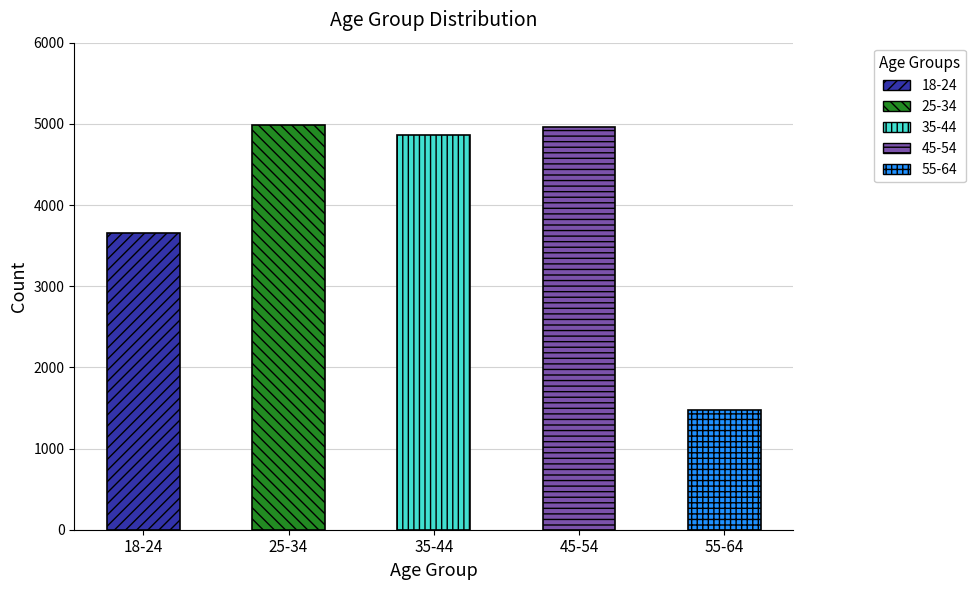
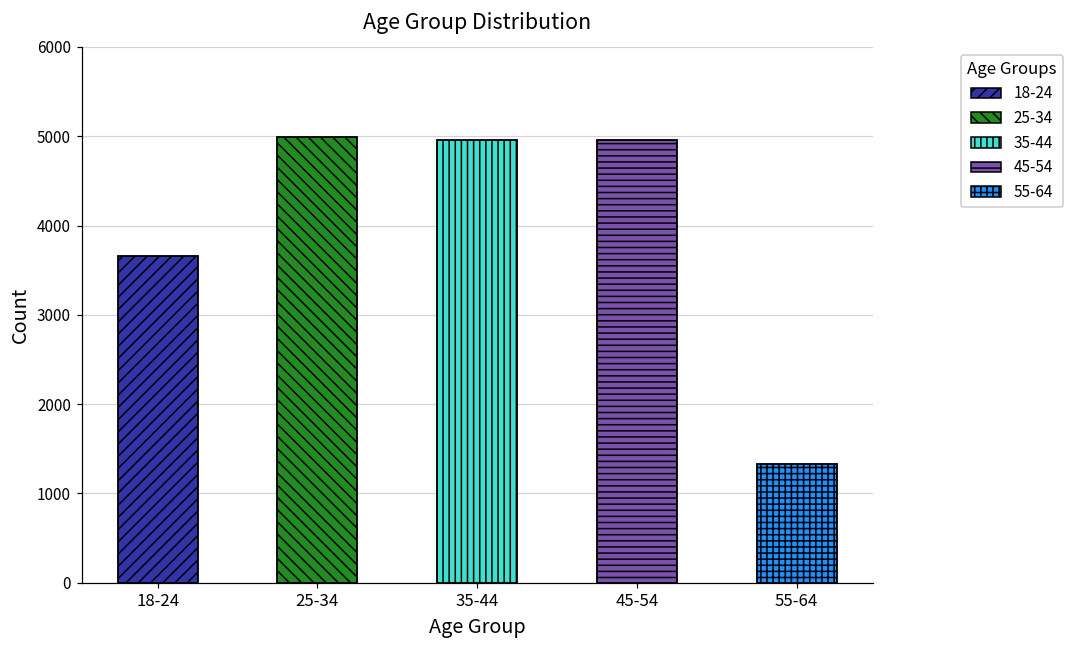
35-44: 4900 -> 5000
55-64: 1500 -> 1300
